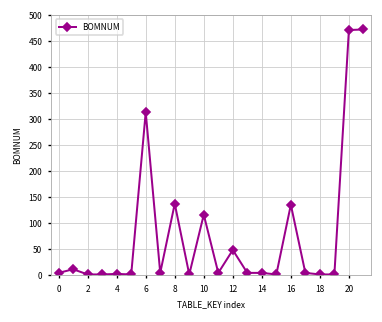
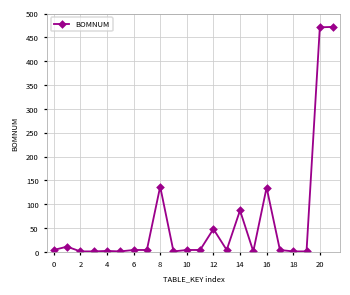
6: 310 -> 0
10: 120 -> 0
14: 0 -> 90
